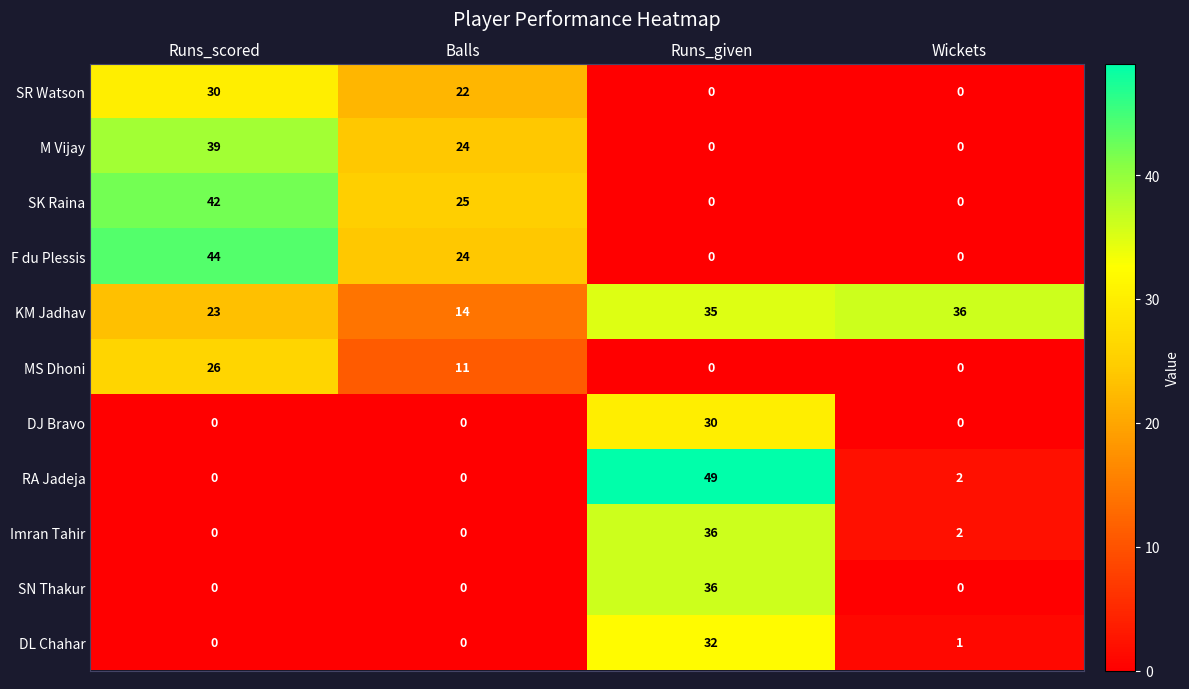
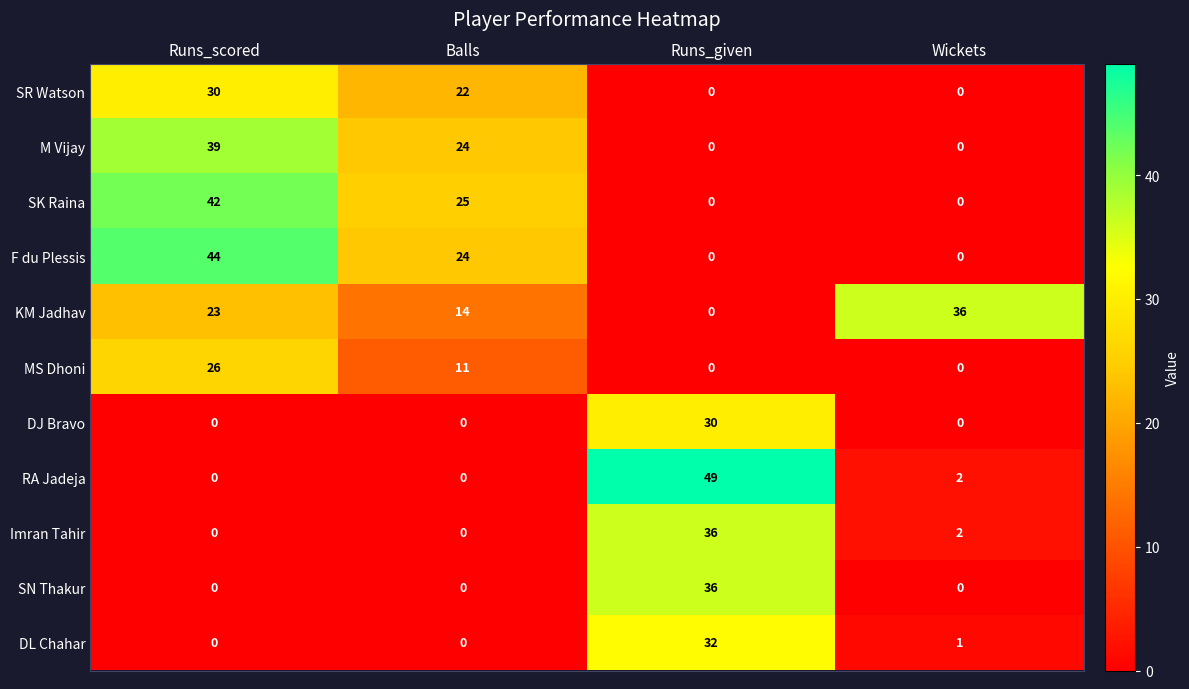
KM Jadhav, Runs_given: 35 -> 0
